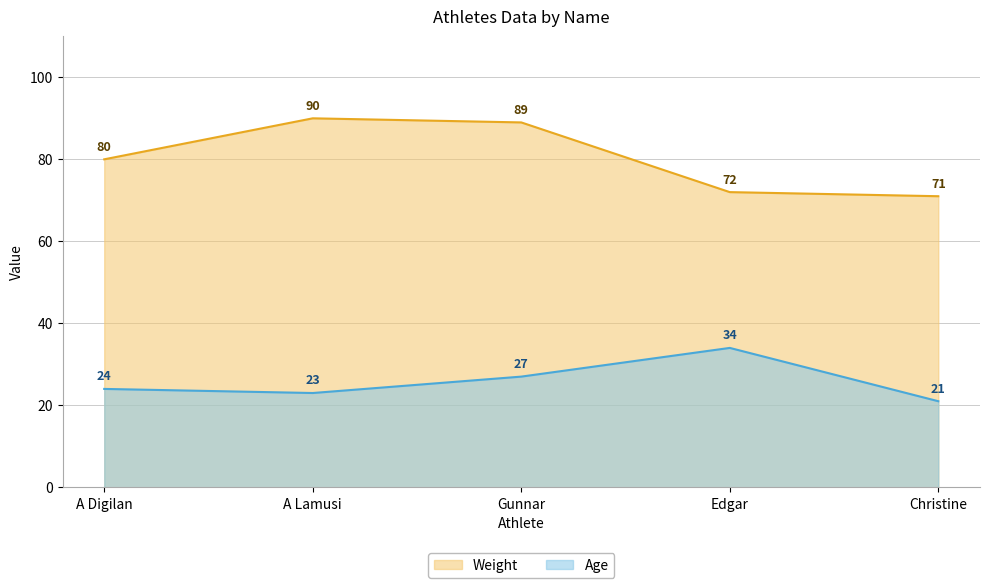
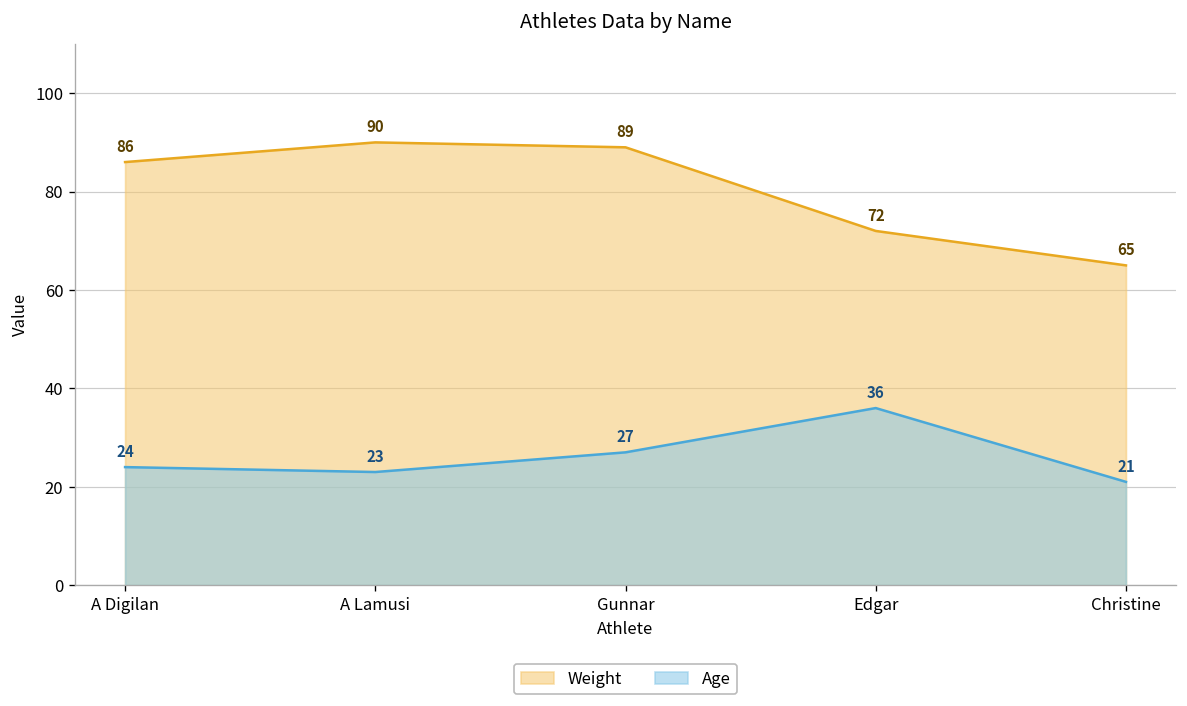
Weight, A Digilan: 80 -> 86
Age, Edgar: 34 -> 36
Weight, Christine: 71 -> 65
